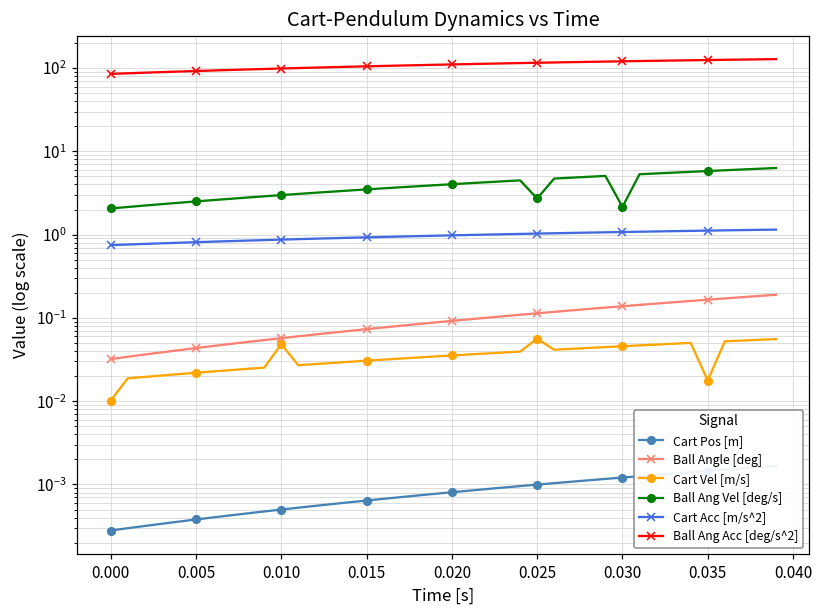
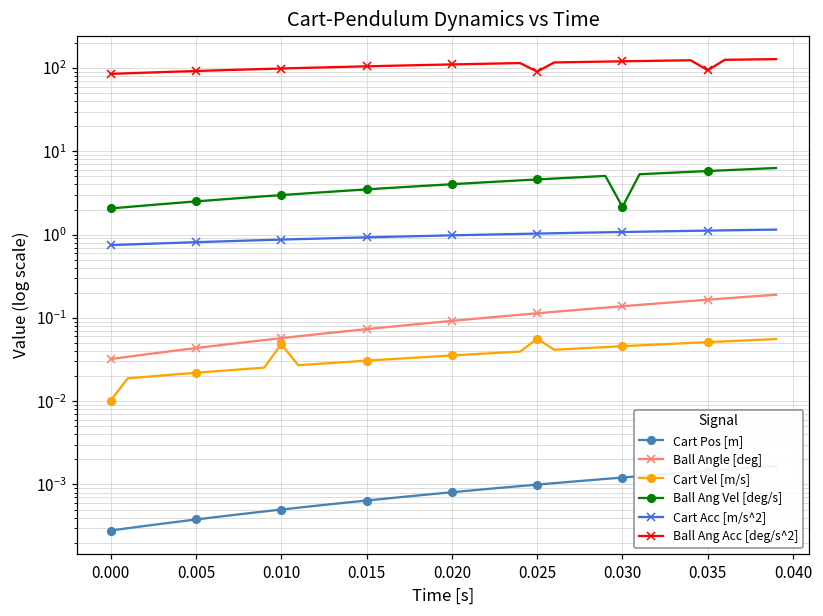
Ball Ang Vel [deg/s], 0.025: 2.7 -> 5
Ball Ang Acc [deg/s^2], 0.025: 120 -> 90
Cart Vel [m/s], 0.035: 0.018 -> 0.05
Ball Ang Acc [deg/s^2], 0.035: 120 -> 90
